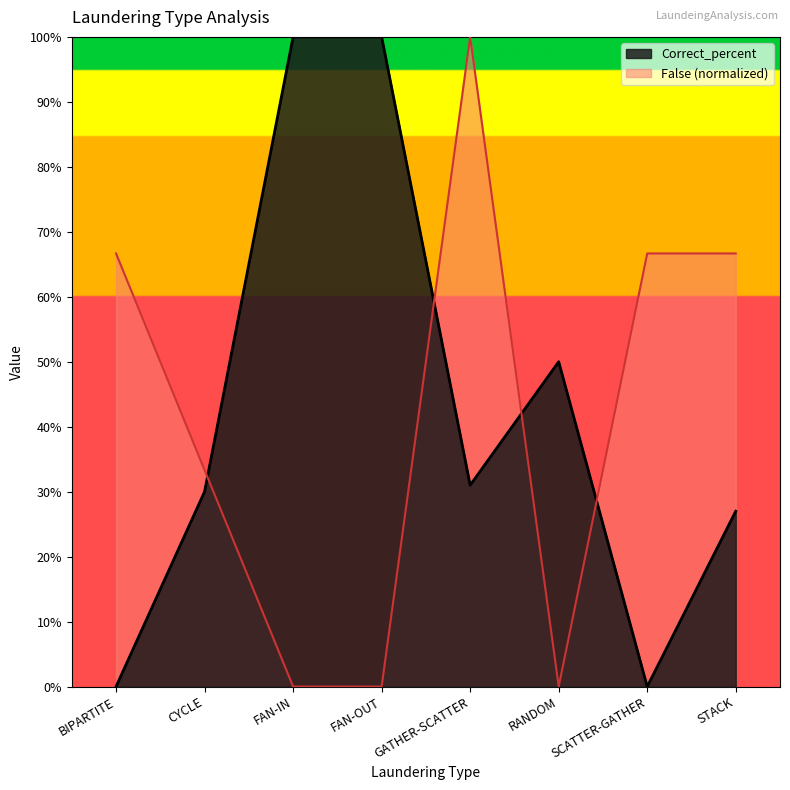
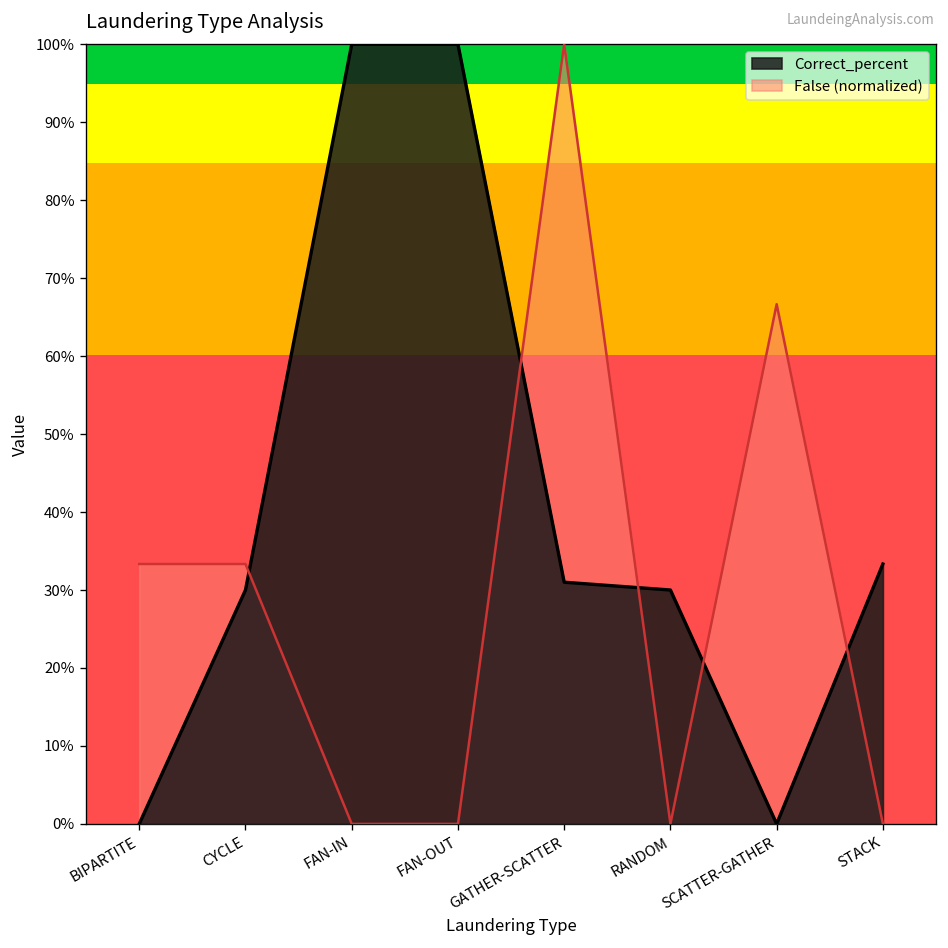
False (normalized), BIPARTITE: 67% -> 33%
Correct_percent, RANDOM: 50% -> 30%
Correct_percent, STACK: 27% -> 33%
False (normalized), STACK: 67% -> 0%
